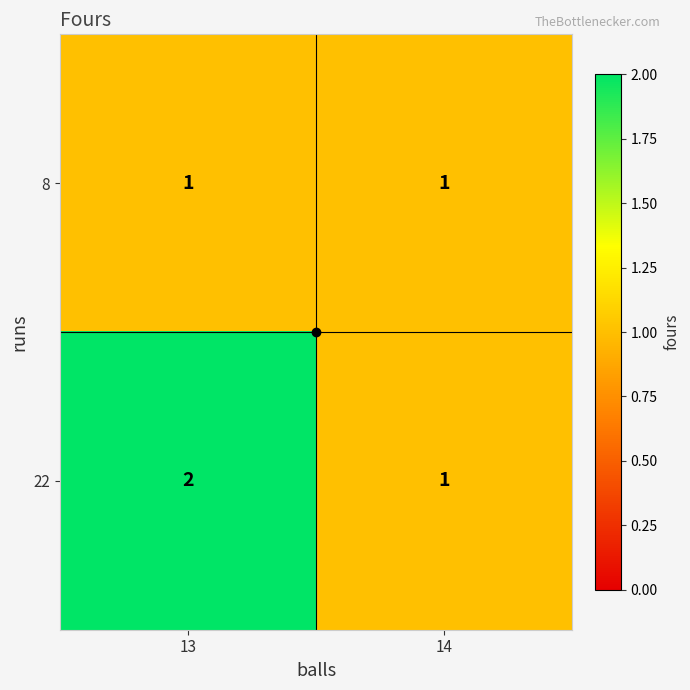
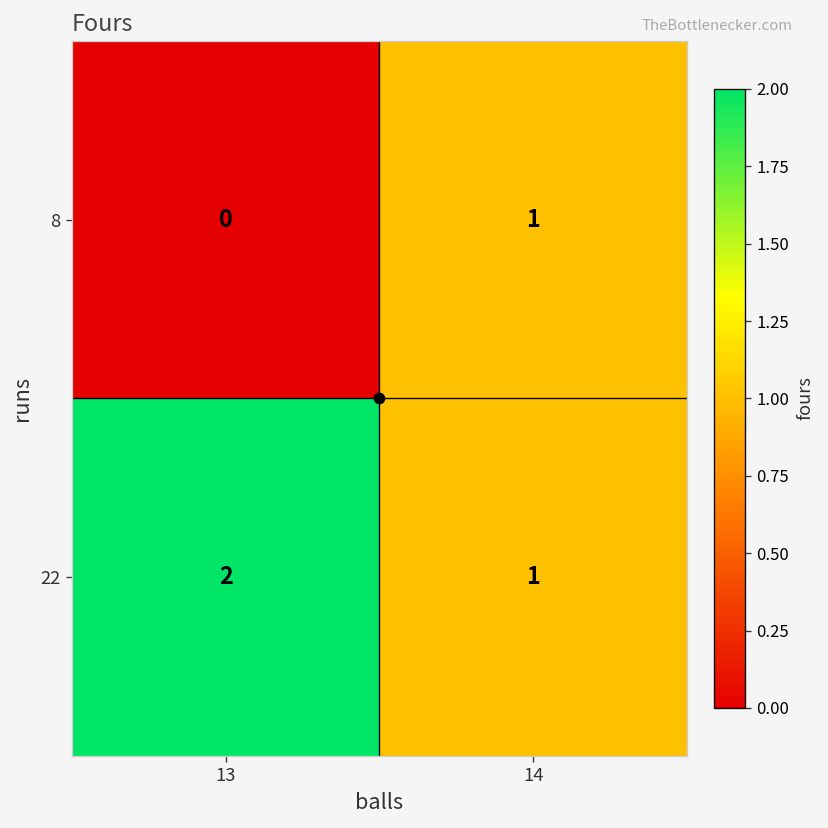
8, 13: 1 -> 0
